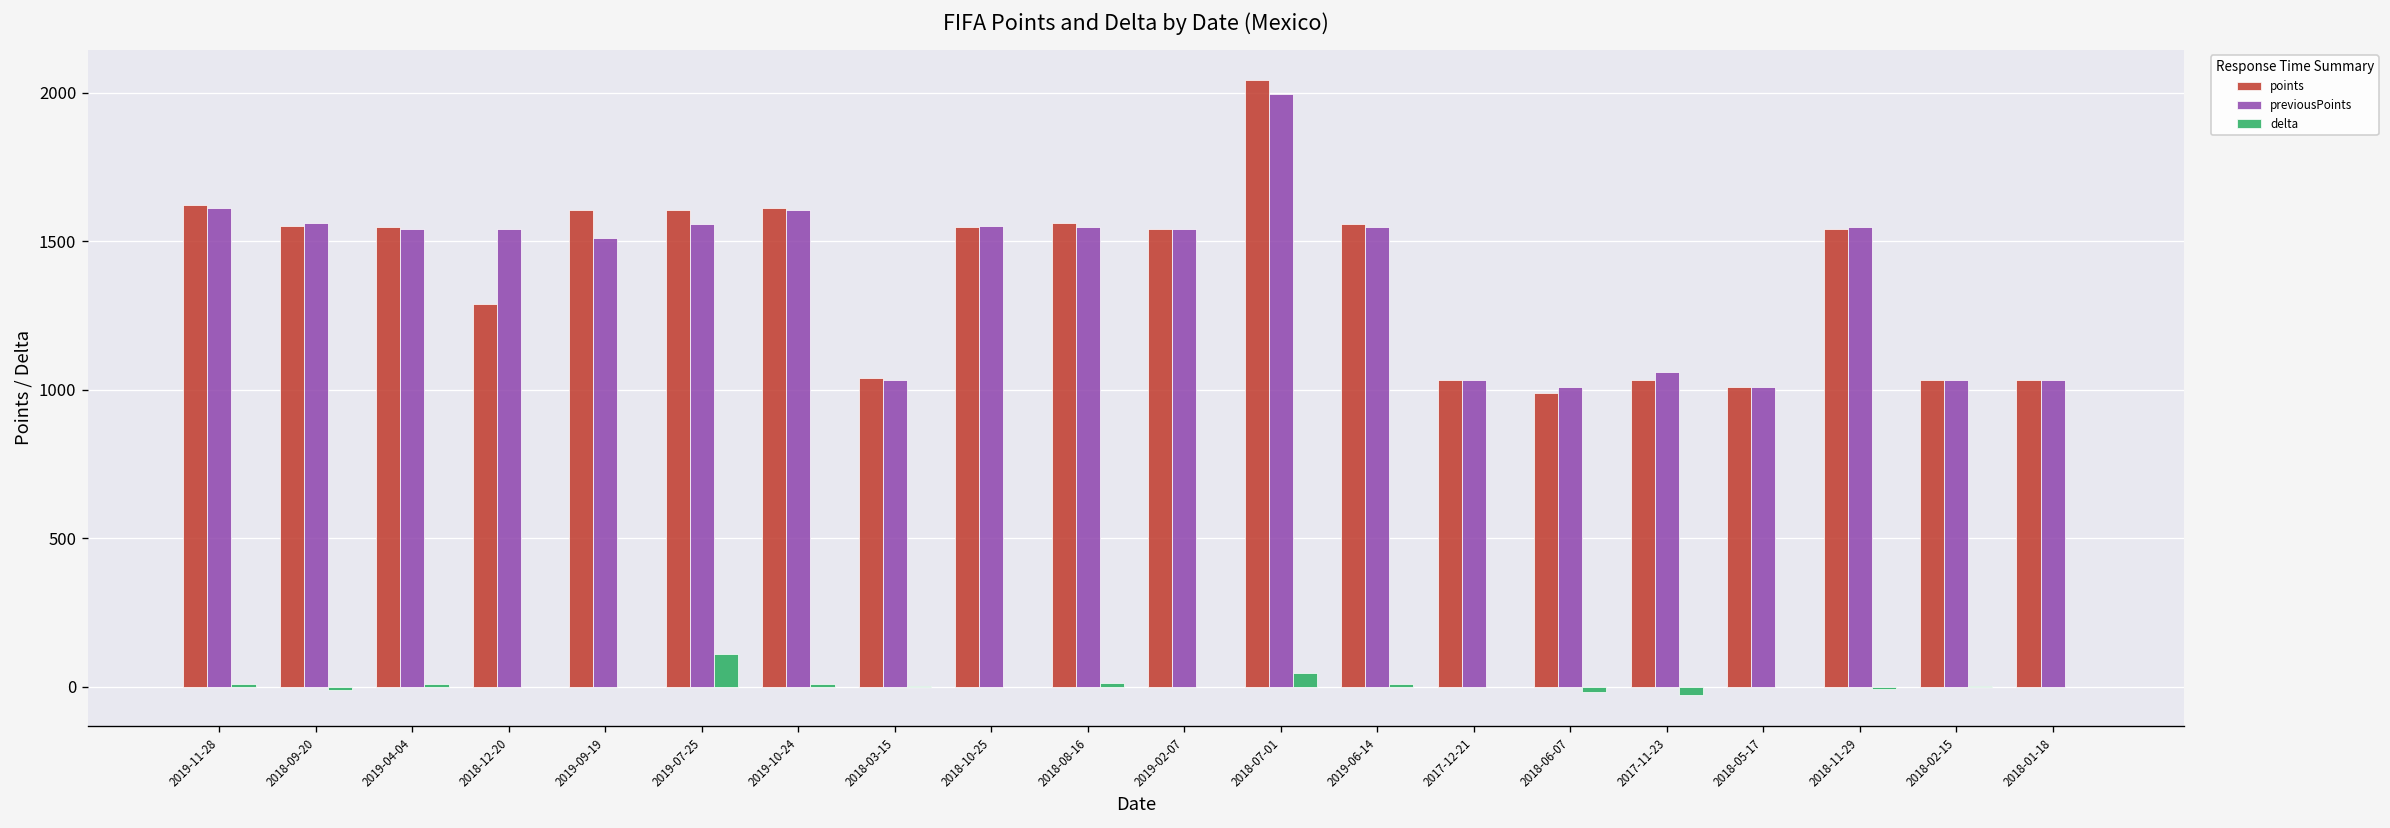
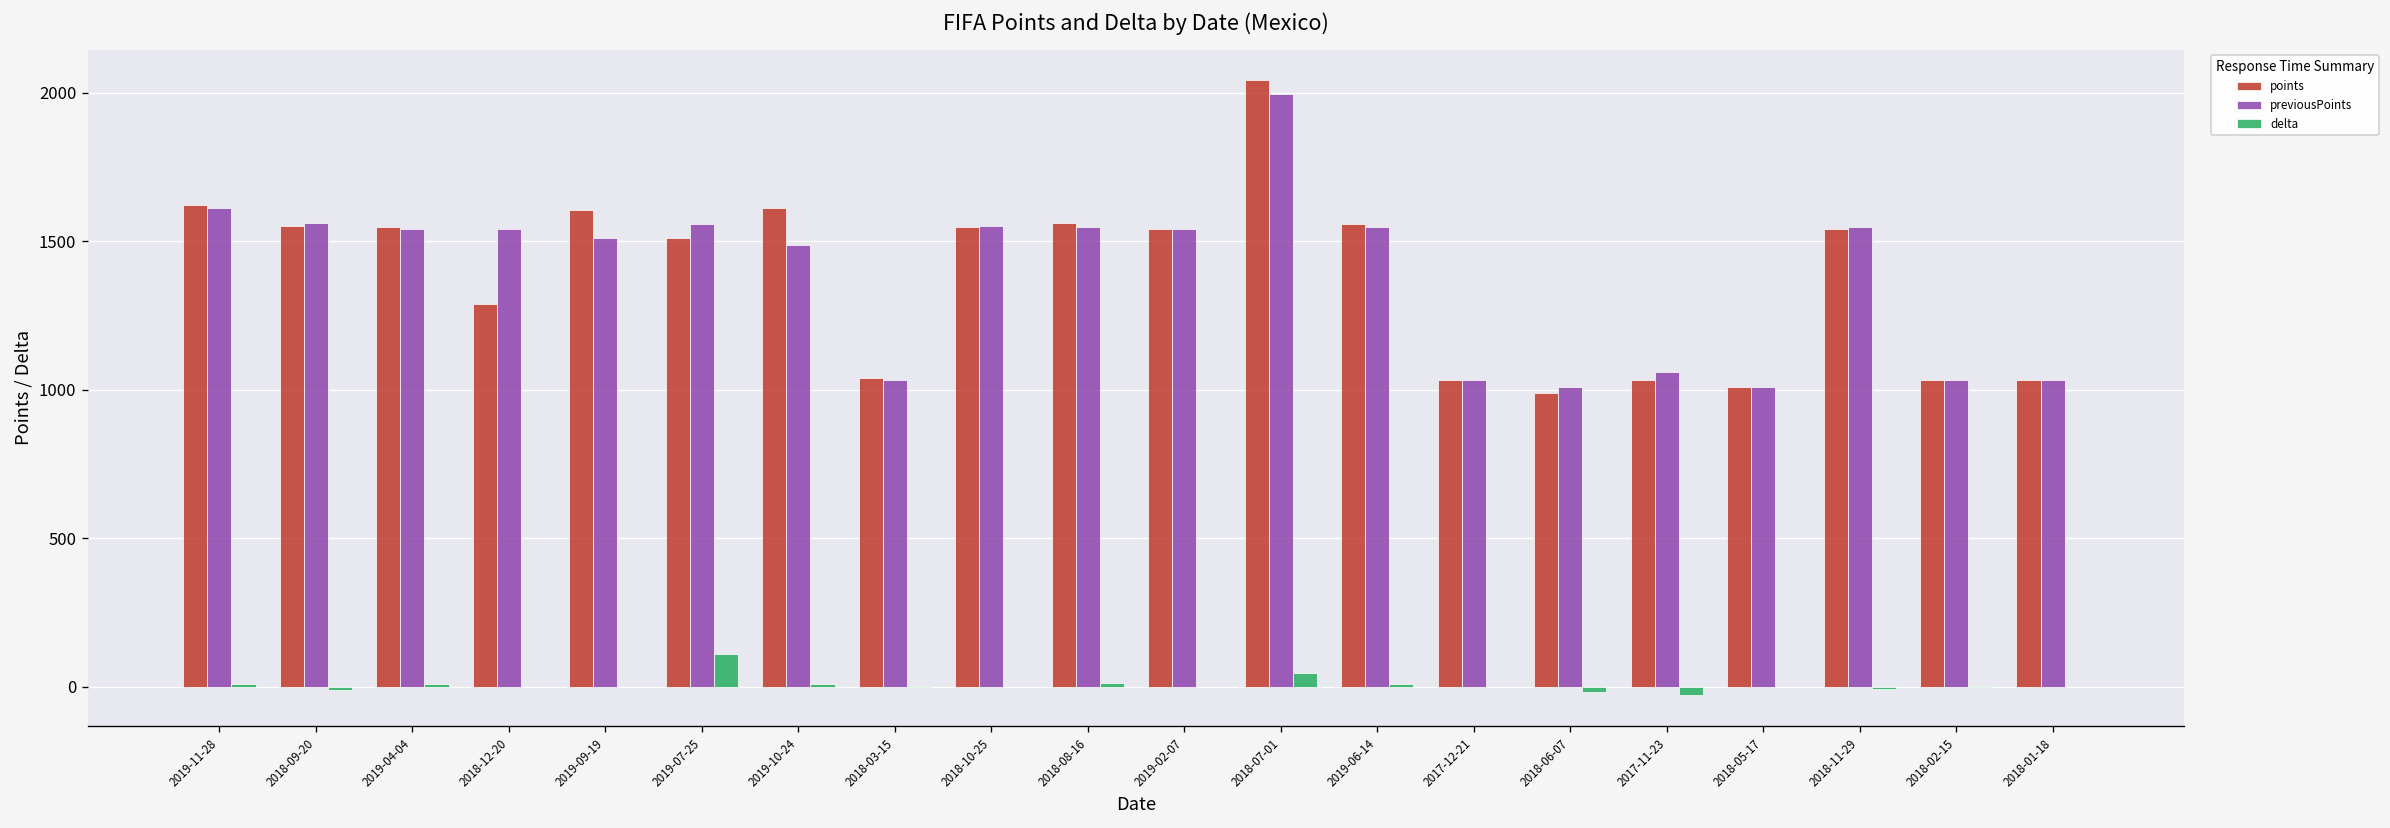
points, 2019-07-25: 1600 -> 1510
previousPoints, 2019-10-24: 1600 -> 1490
